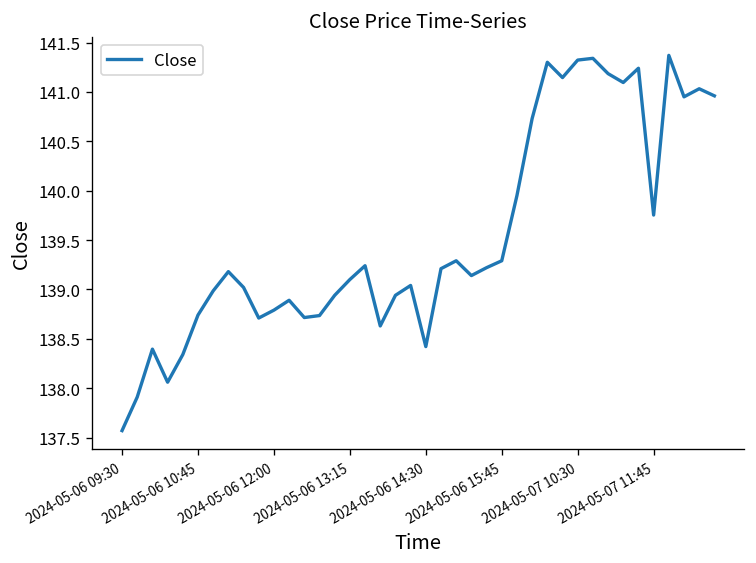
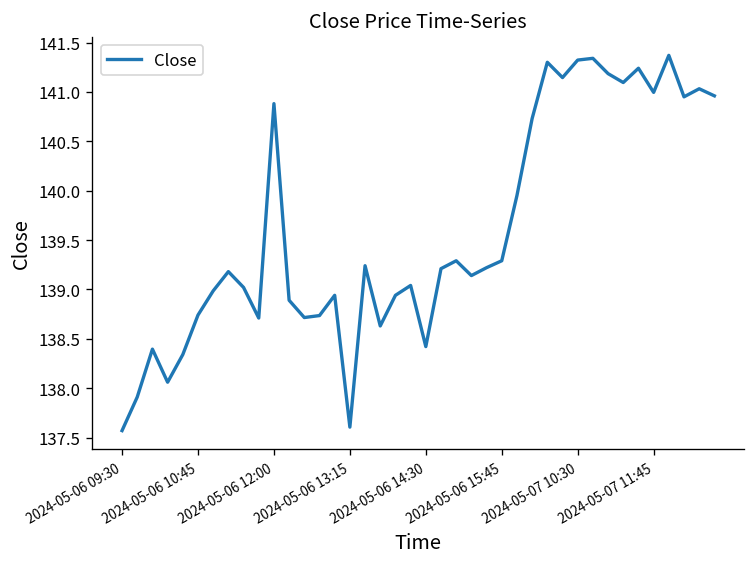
2024-05-06 12:00: 138.8 -> 140.9
2024-05-06 13:15: 139.1 -> 137.6
2024-05-07 11:45: 139.8 -> 141.0
